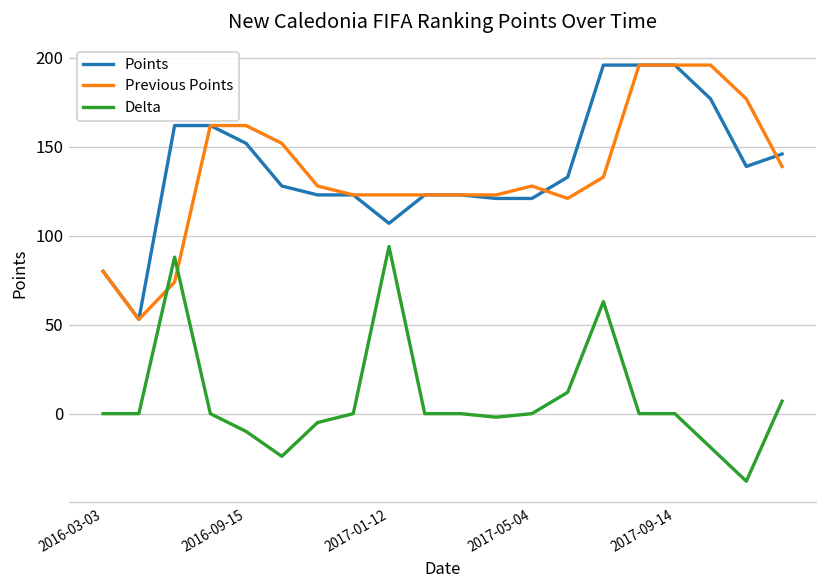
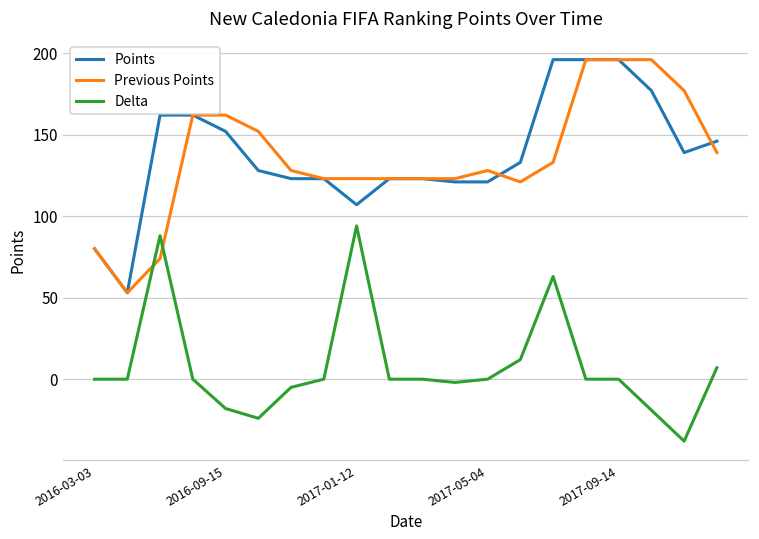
Delta, 2016-09-15: -10 -> -18
